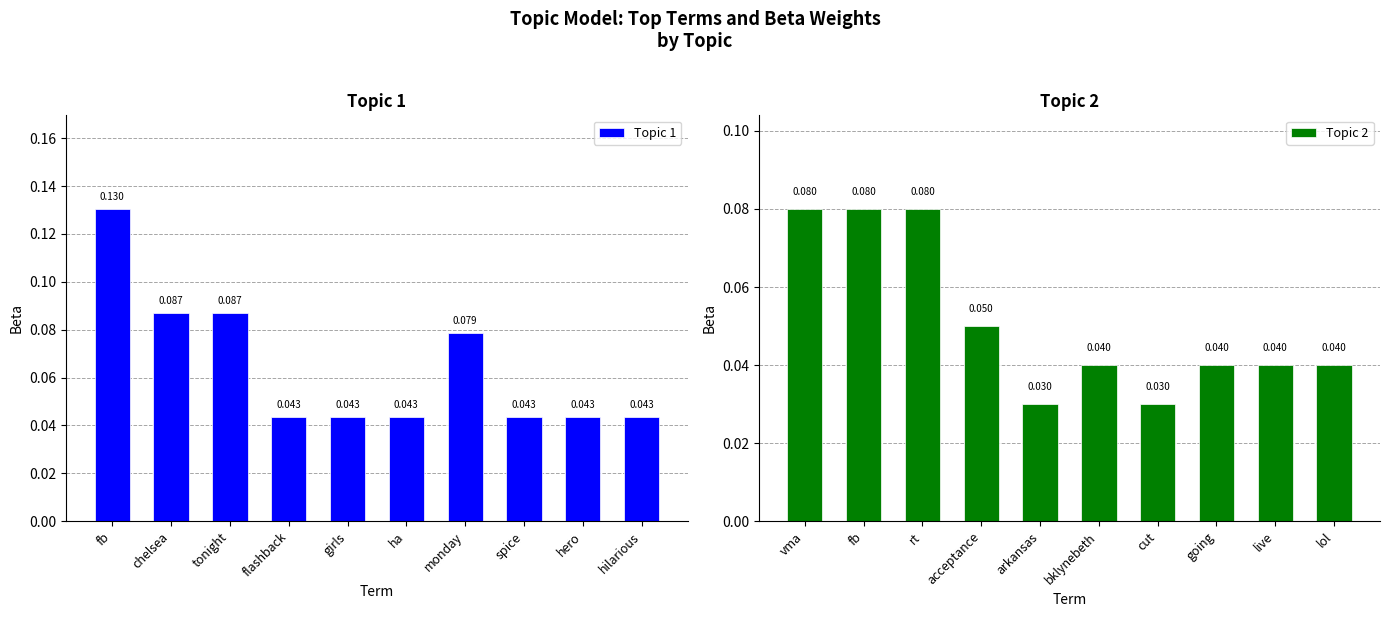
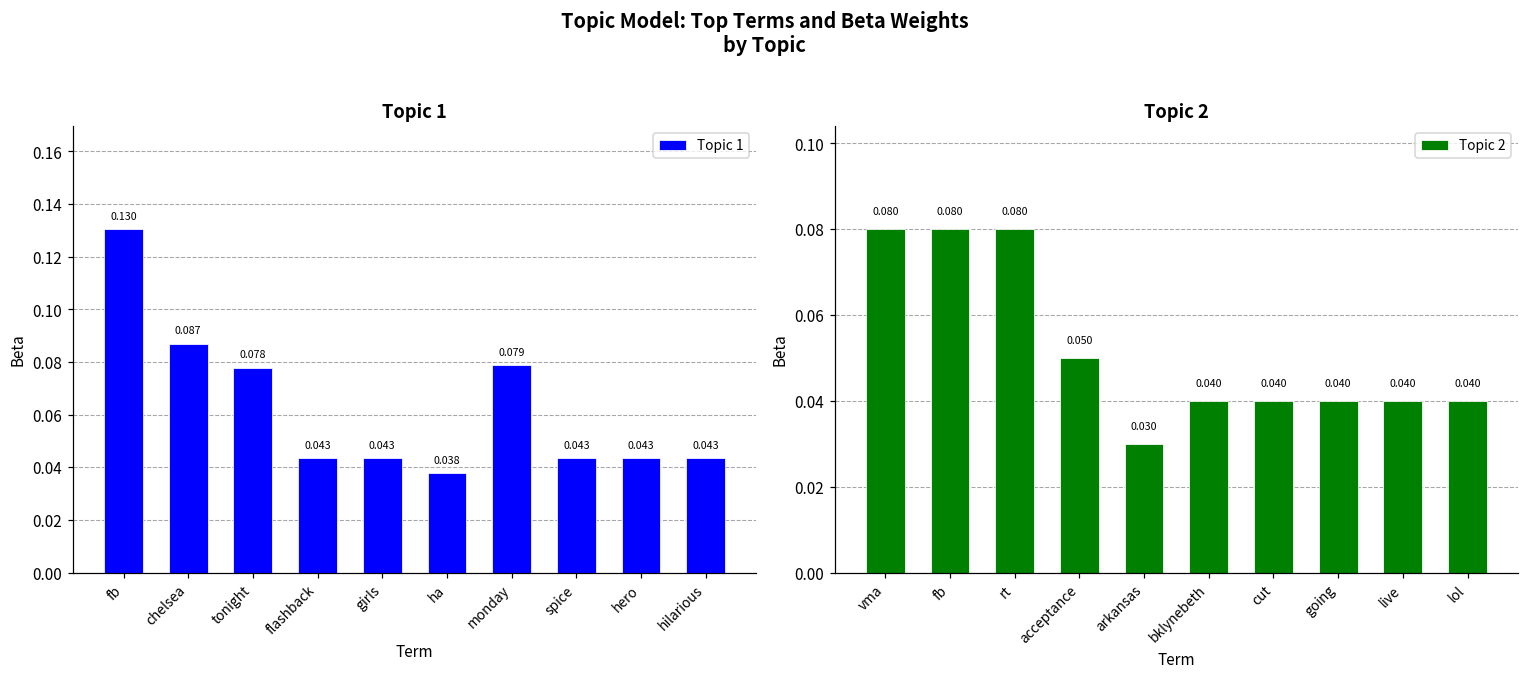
Topic 1, tonight: 0.087 -> 0.078
Topic 1, ha: 0.043 -> 0.038
Topic 2, cut: 0.030 -> 0.040
